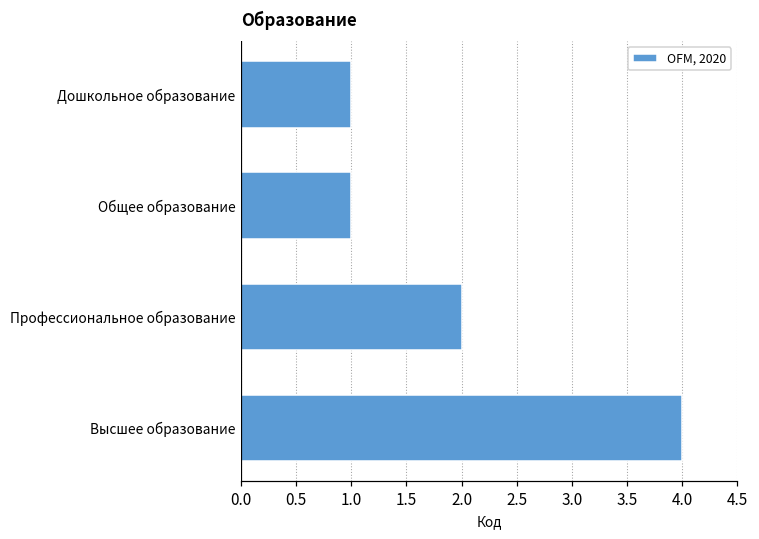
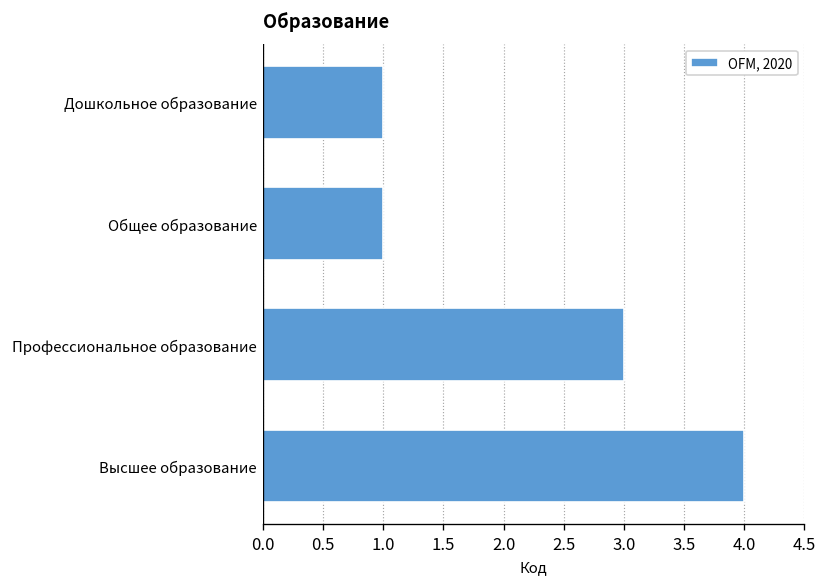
Профессиональное образование: 2 -> 3
